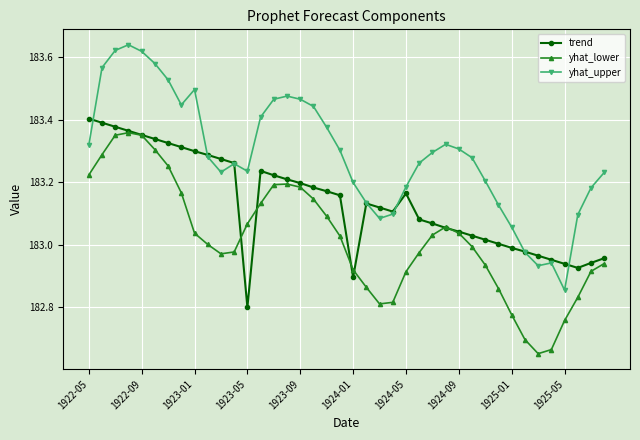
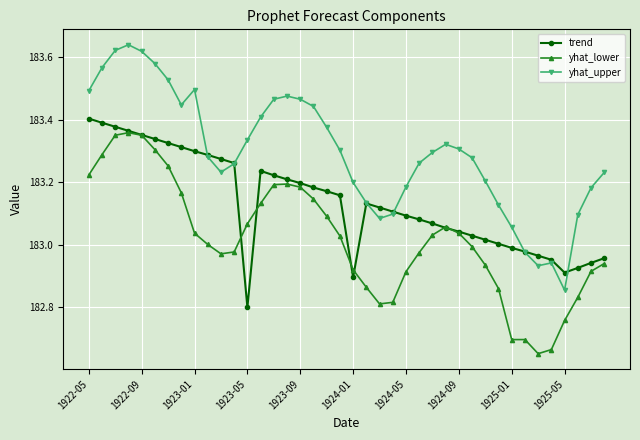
yhat_upper, 1922-05: 183.32 -> 183.49
yhat_upper, 1923-05: 183.24 -> 183.34
trend, 1924-05: 183.16 -> 183.09
yhat_lower, 1925-01: 182.78 -> 182.70
trend, 1925-05: 182.94 -> 182.91
